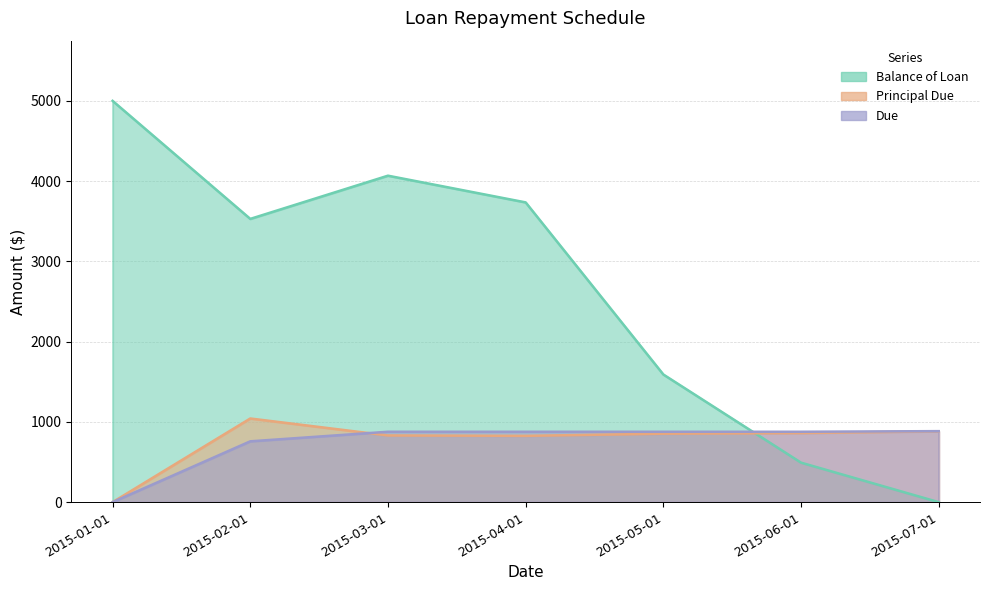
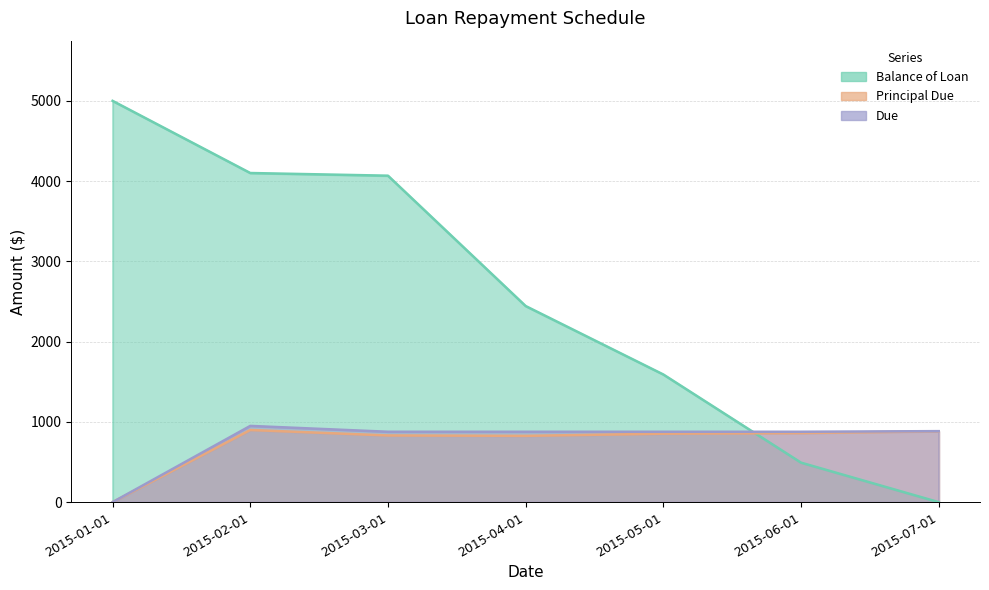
Balance of Loan, 2015-02-01: 3500 -> 4100
Principal Due, 2015-02-01: 1000 -> 900
Due, 2015-02-01: 800 -> 1000
Balance of Loan, 2015-04-01: 3700 -> 2400
